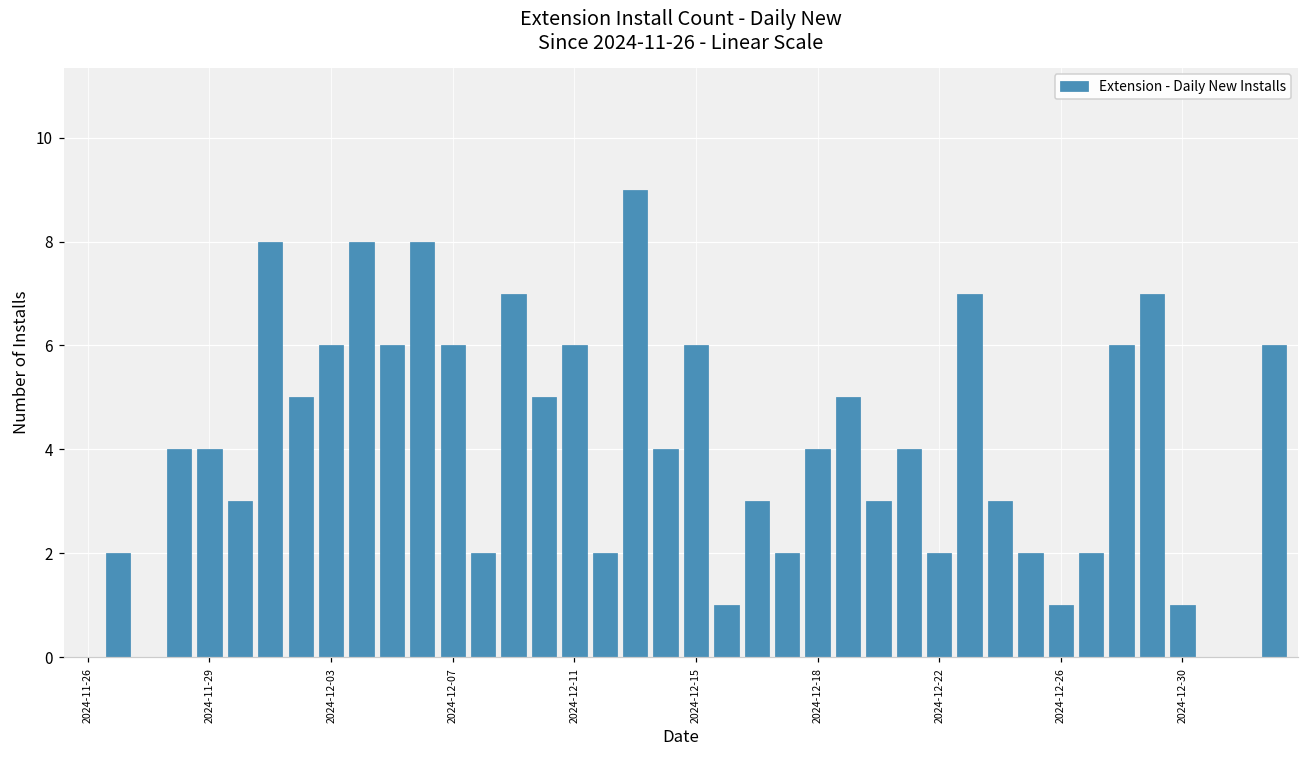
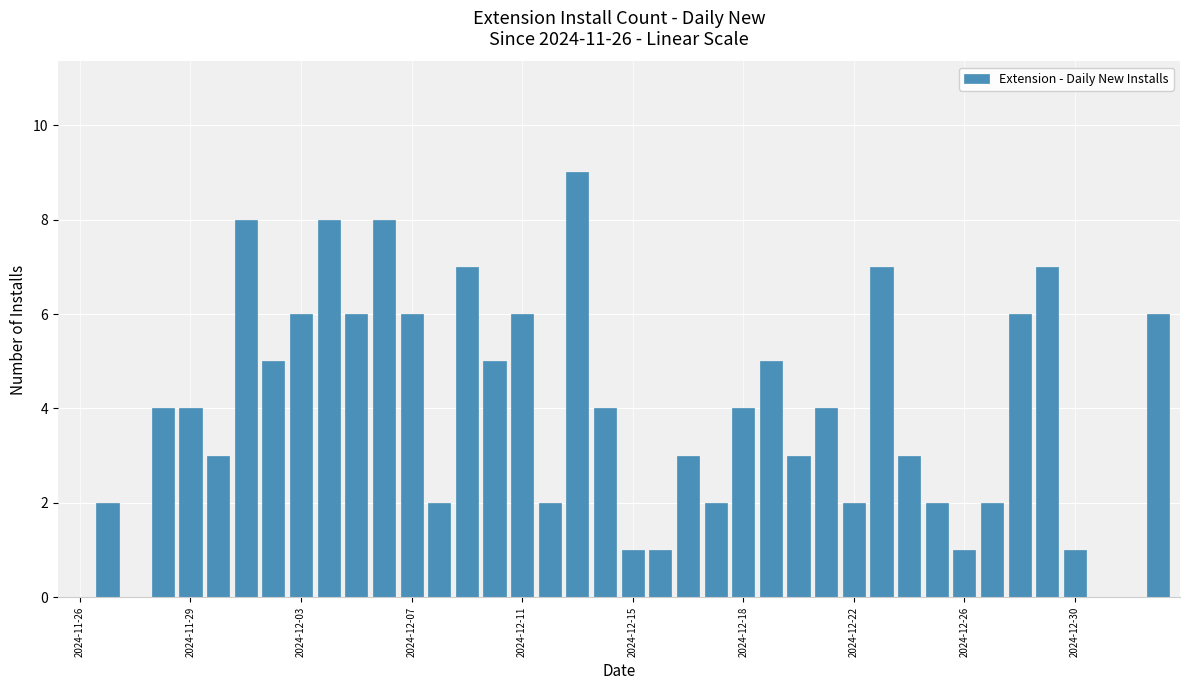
2024-12-15: 6 -> 1
